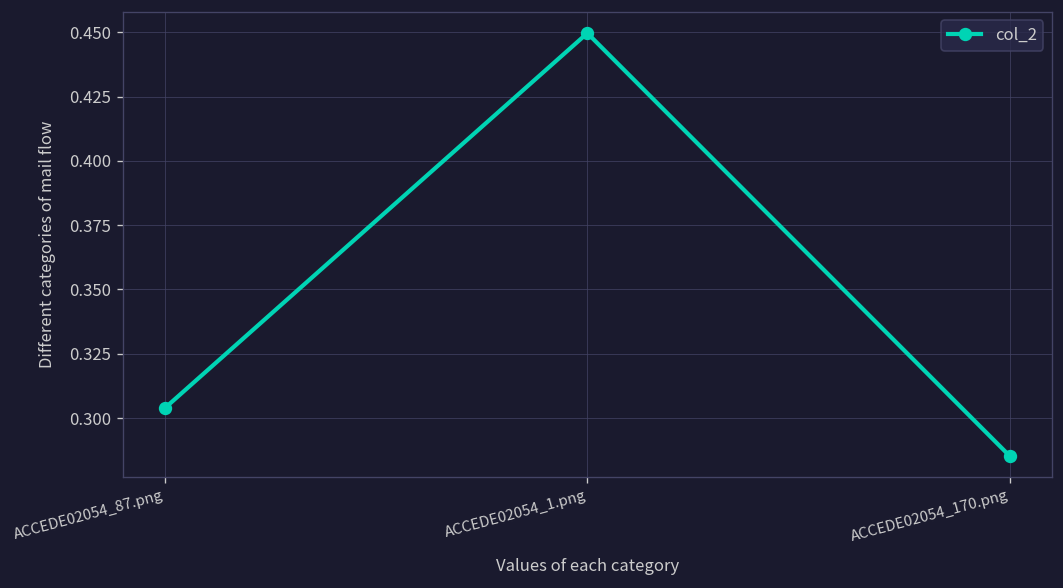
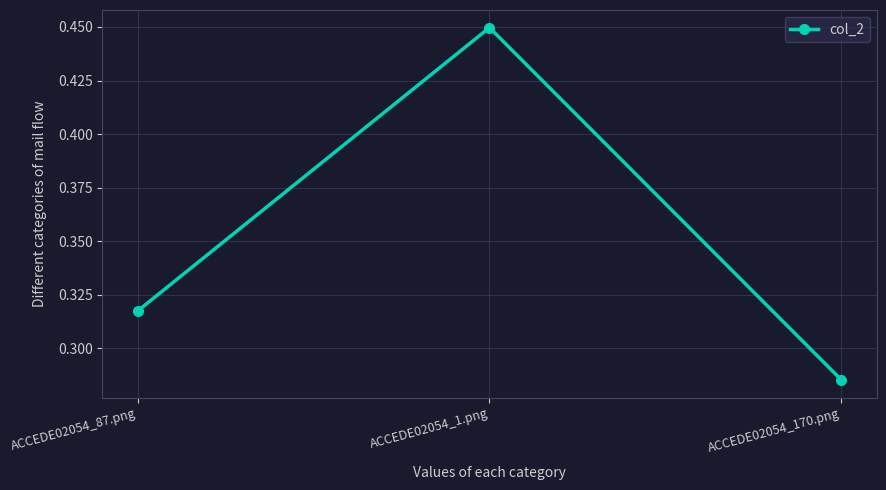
ACCEDE02054_87.png: 0.304 -> 0.317
